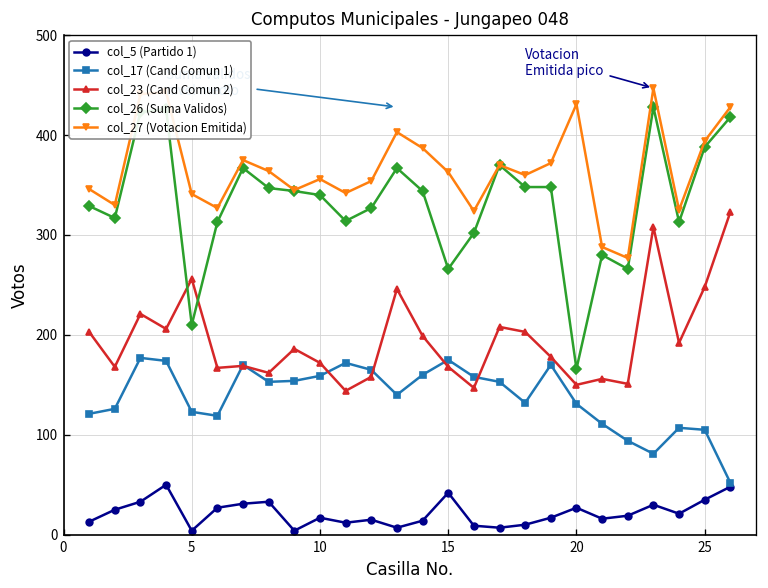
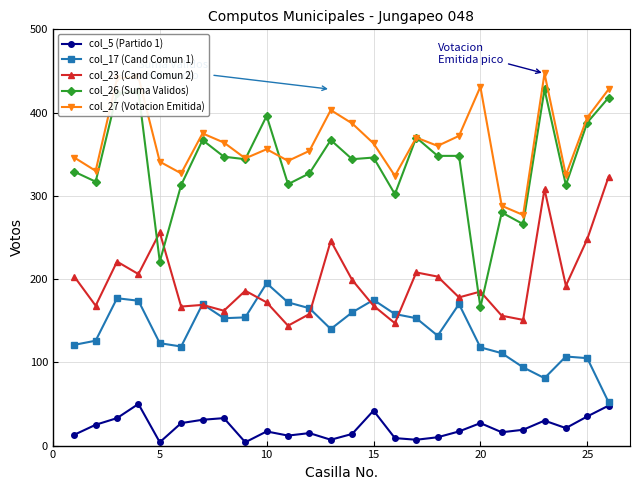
col_26 (Suma Validos), 5: 210 -> 220
col_17 (Cand Comun 1), 10: 160 -> 200
col_26 (Suma Validos), 10: 340 -> 400
col_26 (Suma Validos), 15: 270 -> 350
col_17 (Cand Comun 1), 20: 130 -> 120
col_23 (Cand Comun 2), 20: 150 -> 190
